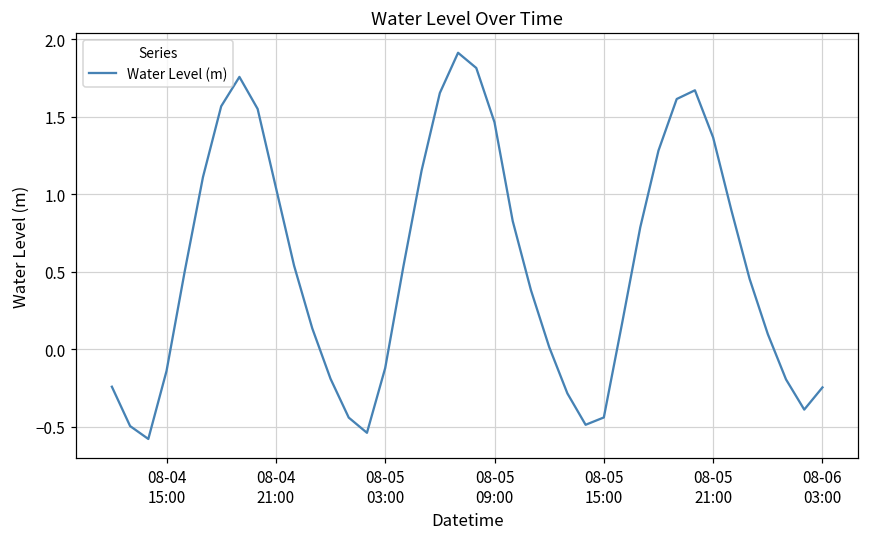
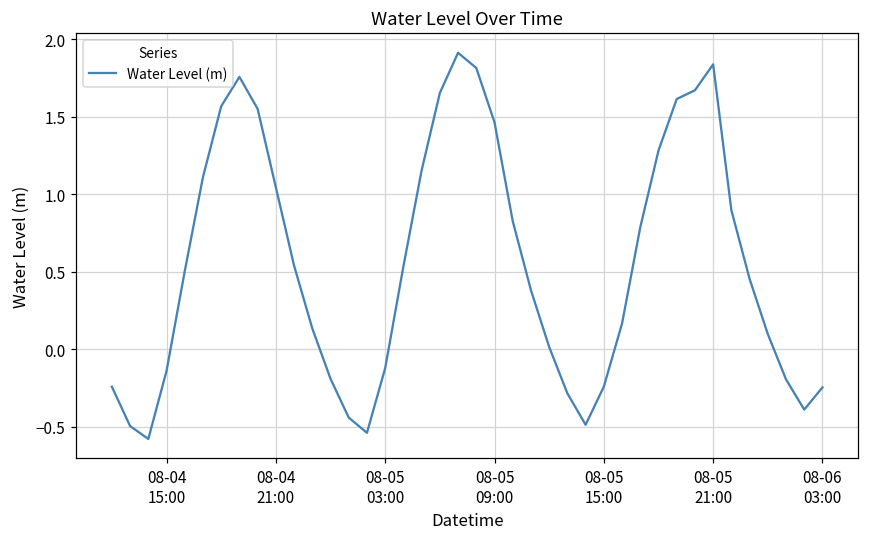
08-05 15:00: -0.44 -> -0.24
08-05 21:00: 1.36 -> 1.84
